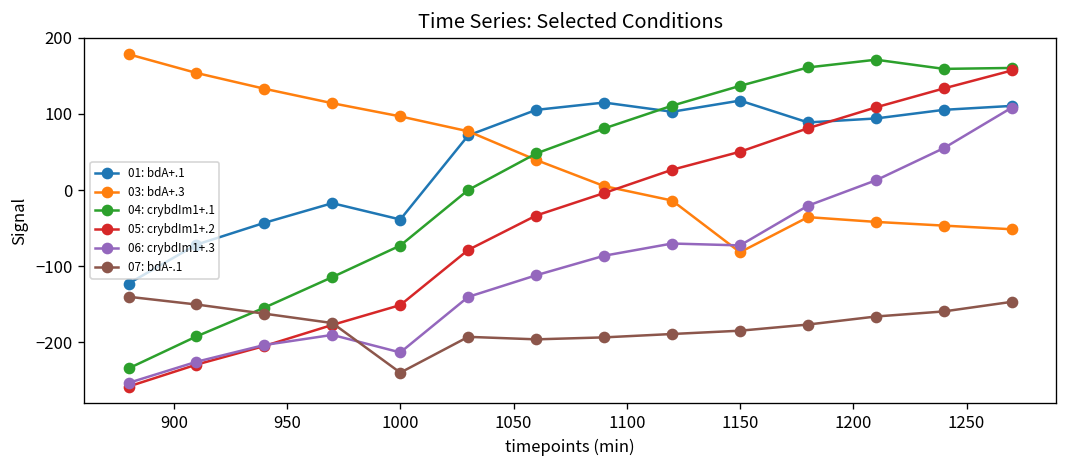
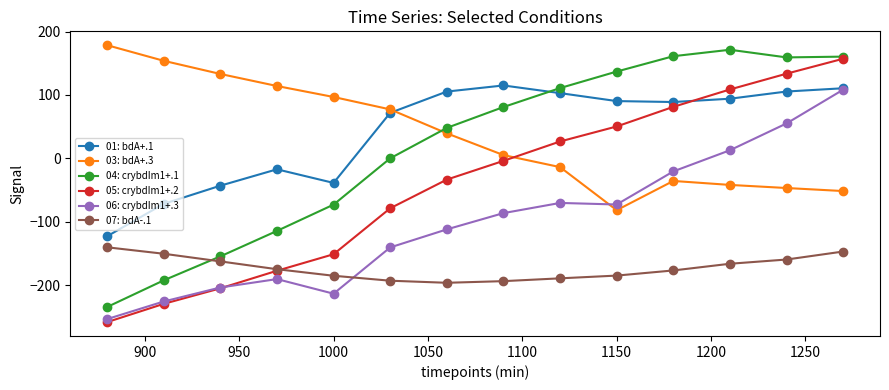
07: bdA-.1, 1000: -240 -> -190
01: bdA+.1, 1150: 120 -> 90
